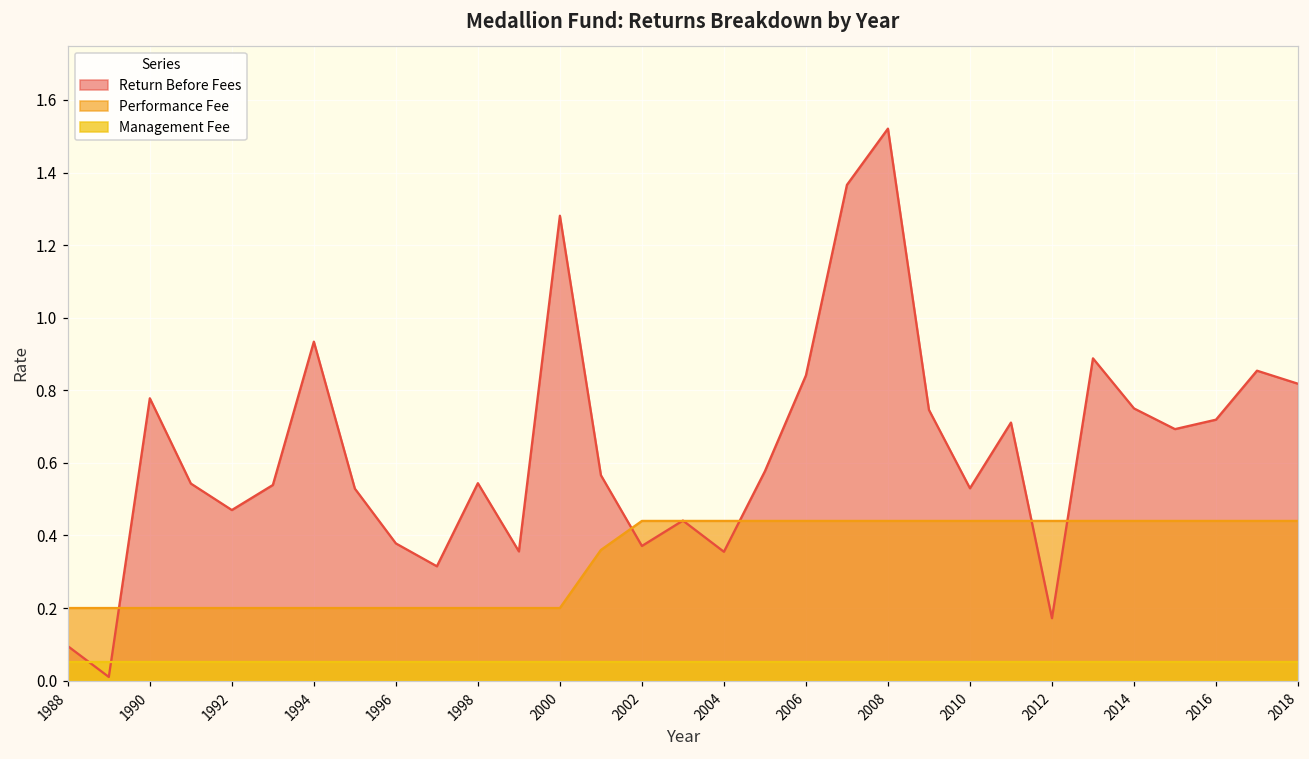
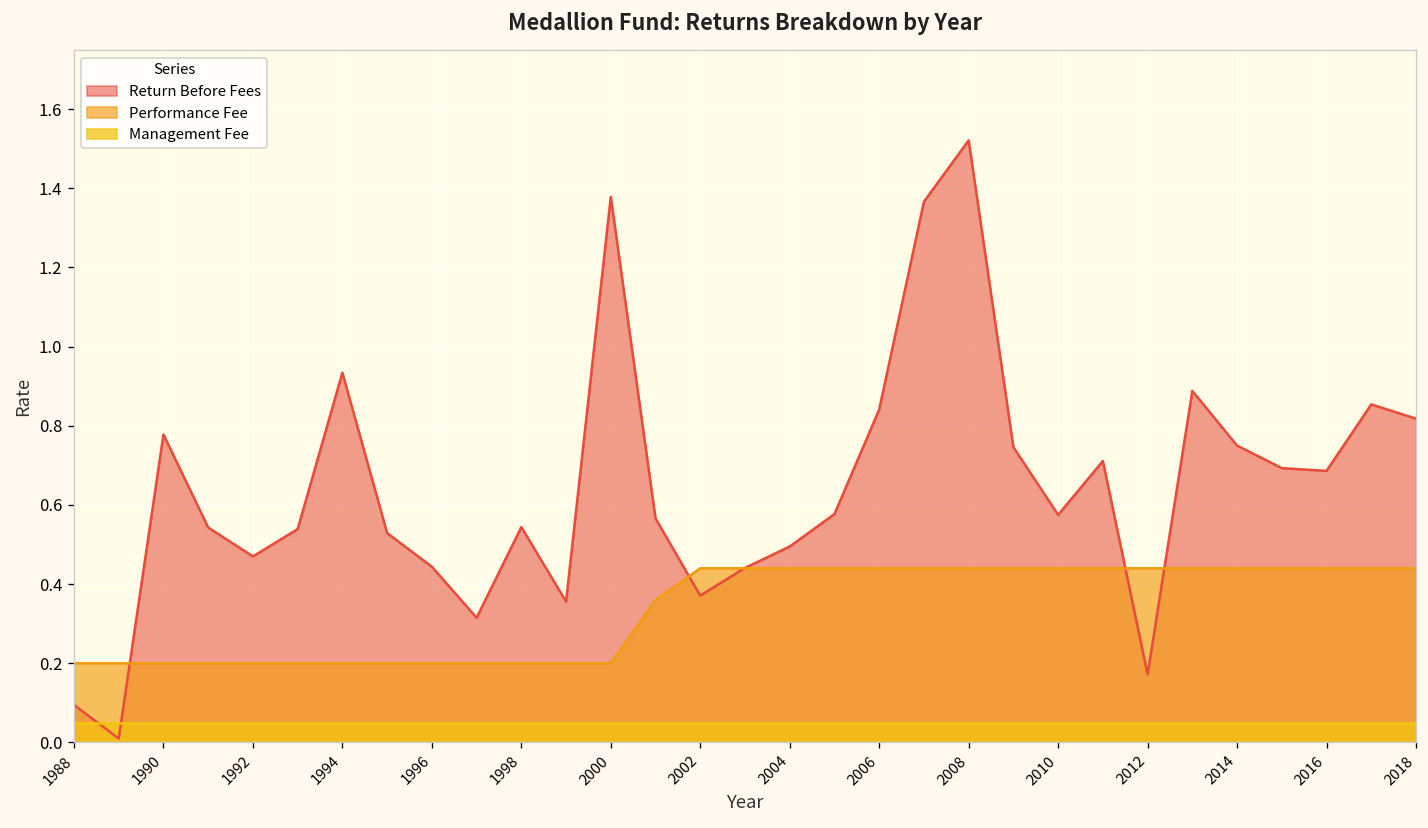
Return Before Fees, 1996: 0.38 -> 0.44
Return Before Fees, 2000: 1.28 -> 1.38
Return Before Fees, 2004: 0.36 -> 0.50
Return Before Fees, 2010: 0.53 -> 0.58
Return Before Fees, 2016: 0.72 -> 0.69
